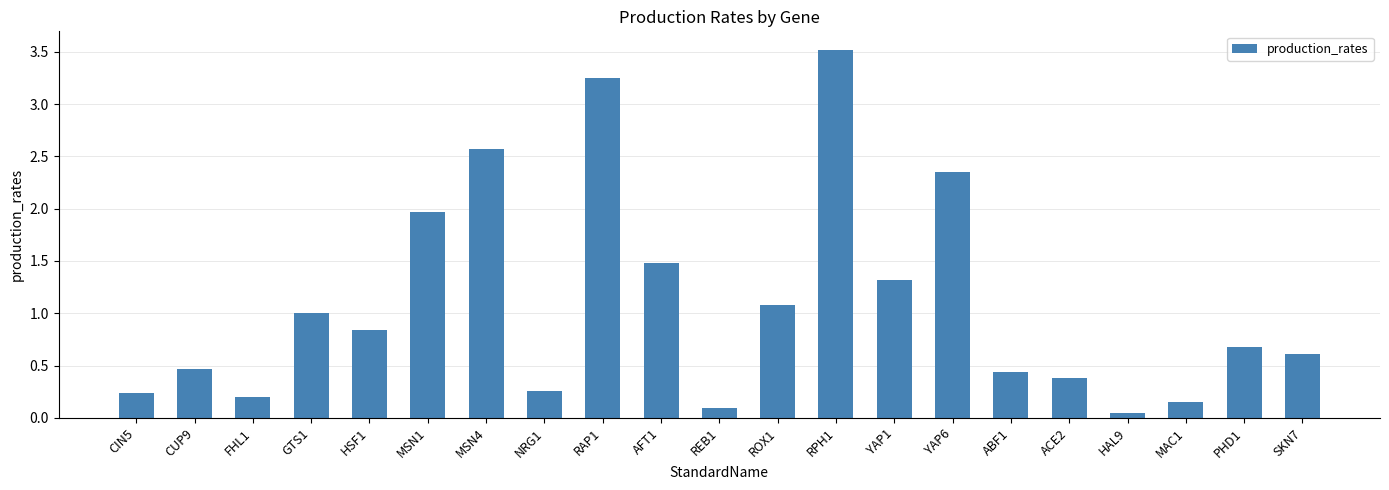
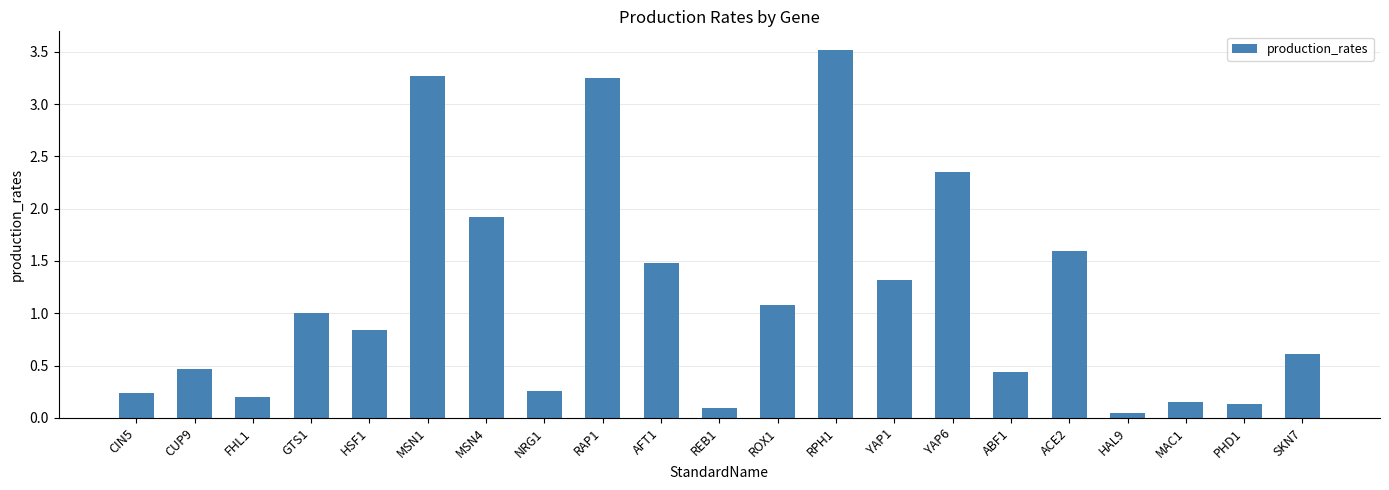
MSN1: 1.97 -> 3.27
MSN4: 2.57 -> 1.92
ACE2: 0.38 -> 1.60
PHD1: 0.68 -> 0.13
